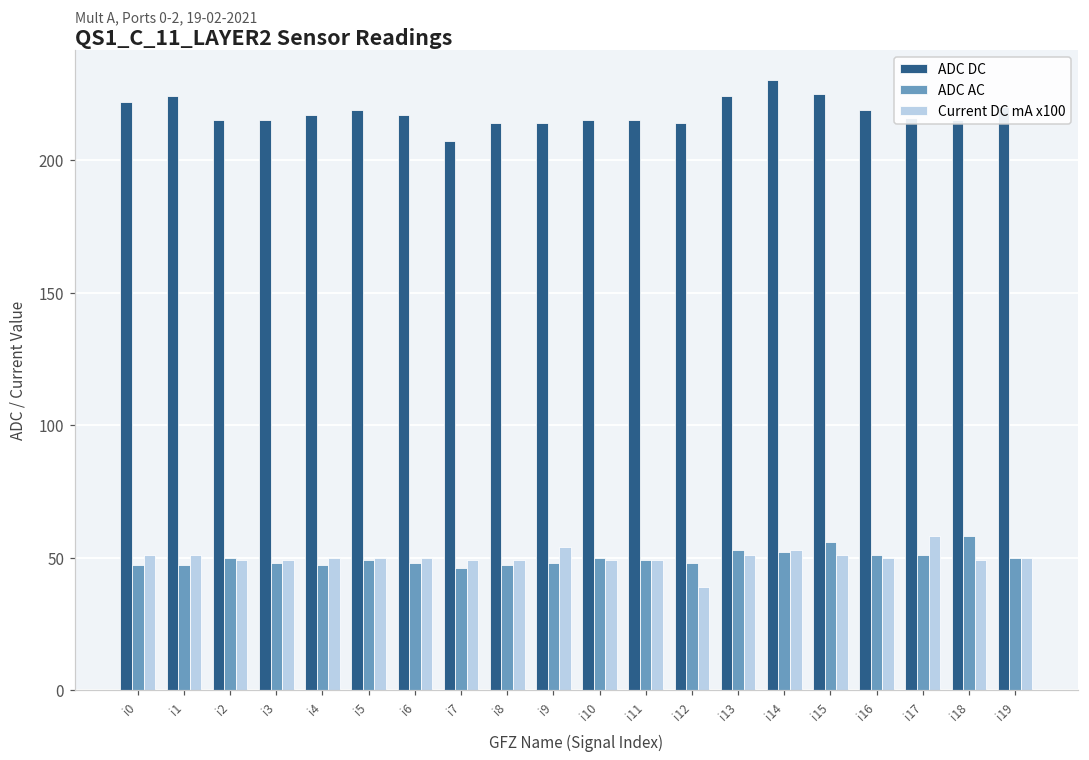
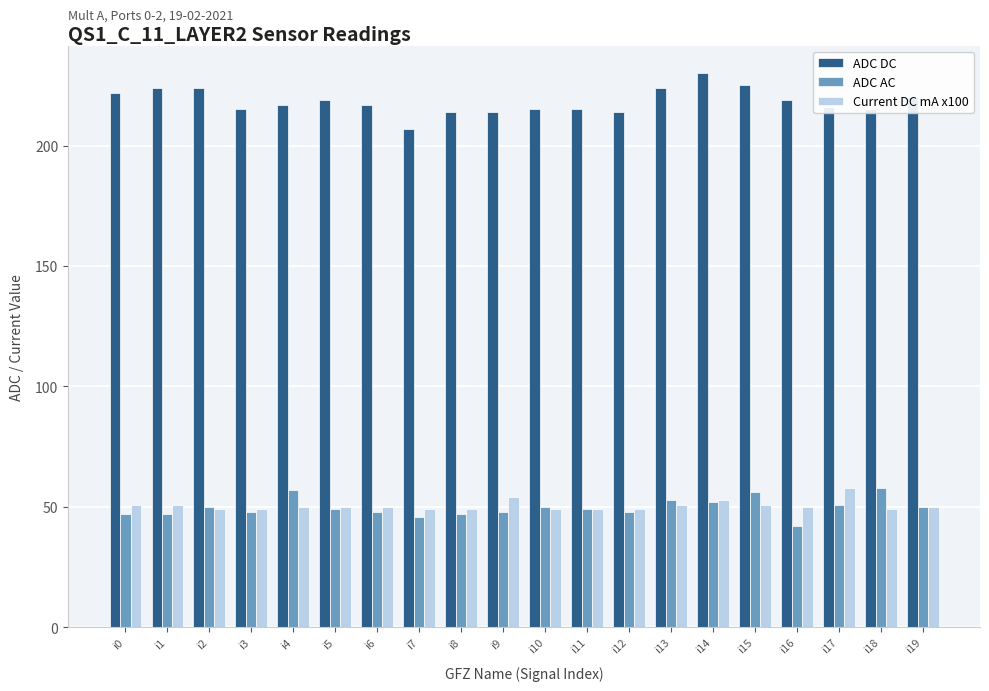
ADC DC, i2: 215 -> 224
ADC AC, i4: 47 -> 57
Current DC mA x100, i12: 39 -> 49
ADC AC, i16: 51 -> 42
